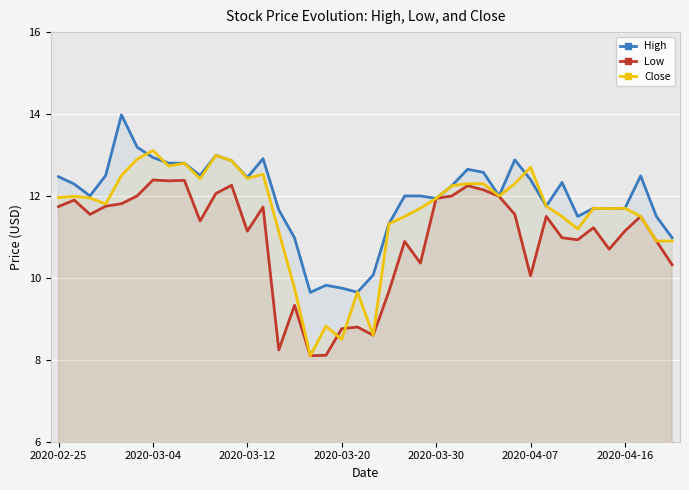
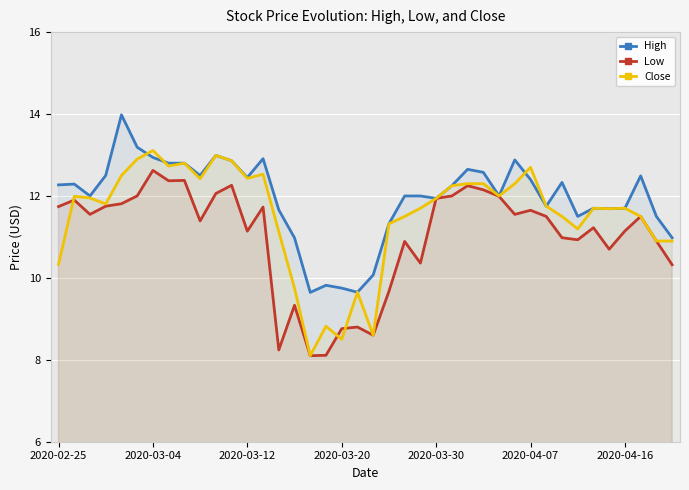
High, 2020-02-25: 12.5 -> 12.3
Close, 2020-02-25: 12.0 -> 10.3
Low, 2020-03-04: 12.4 -> 12.6
Low, 2020-04-07: 10.1 -> 11.7
